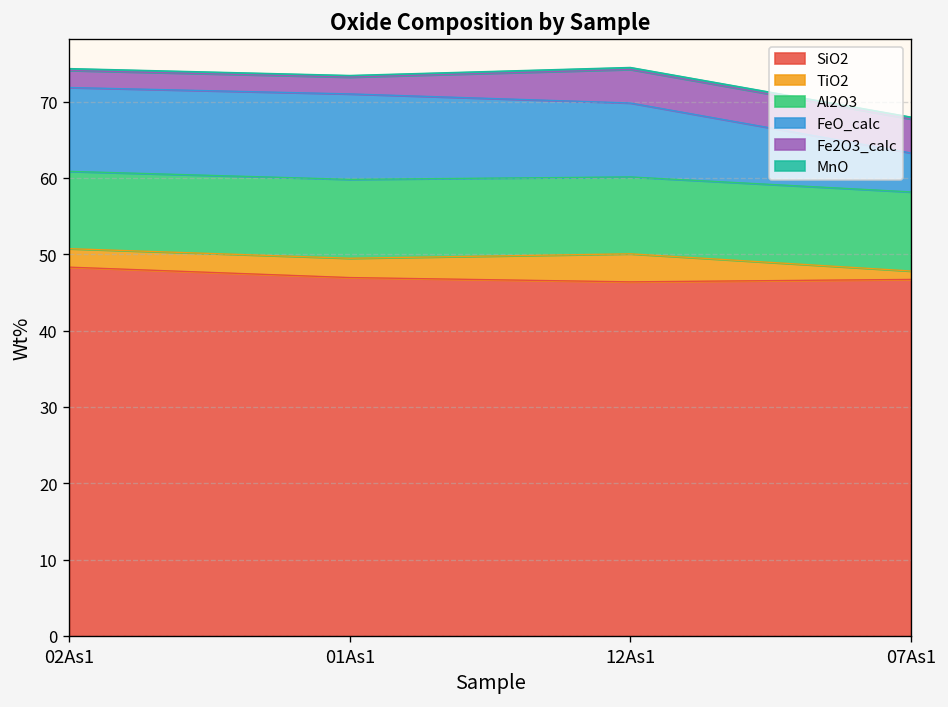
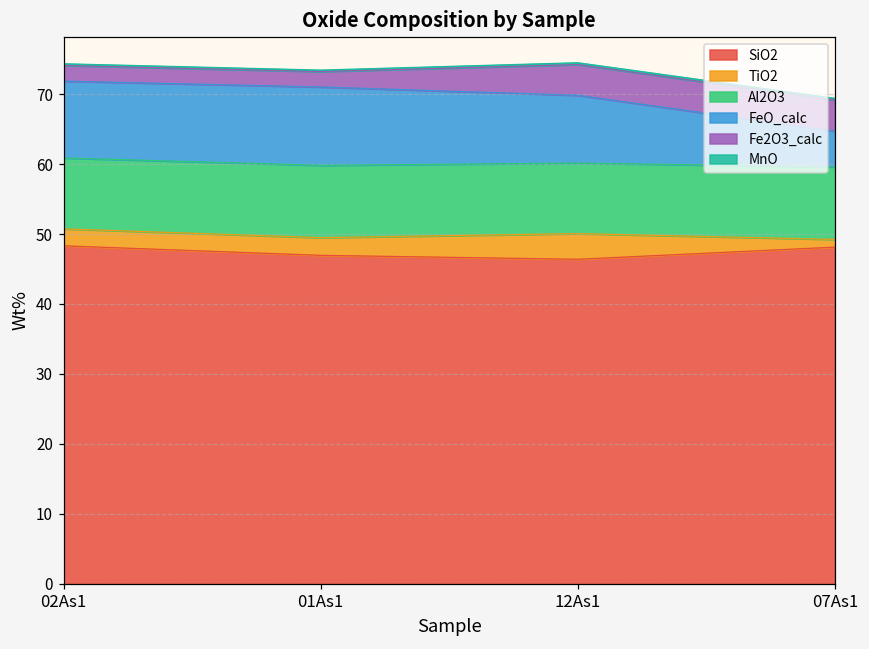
SiO2, 07As1: 47 -> 48
